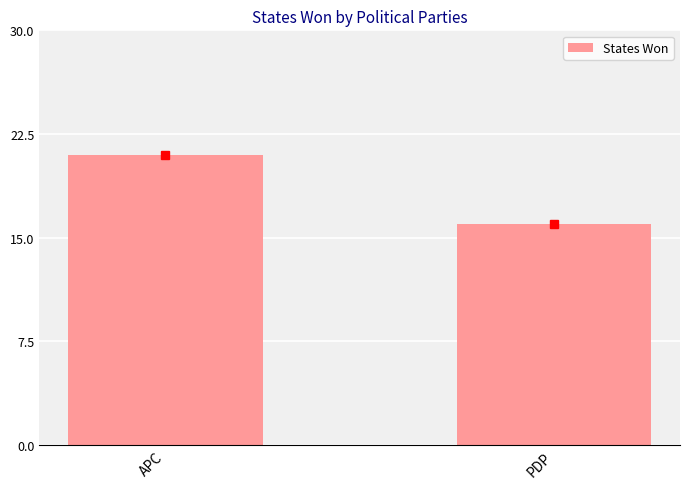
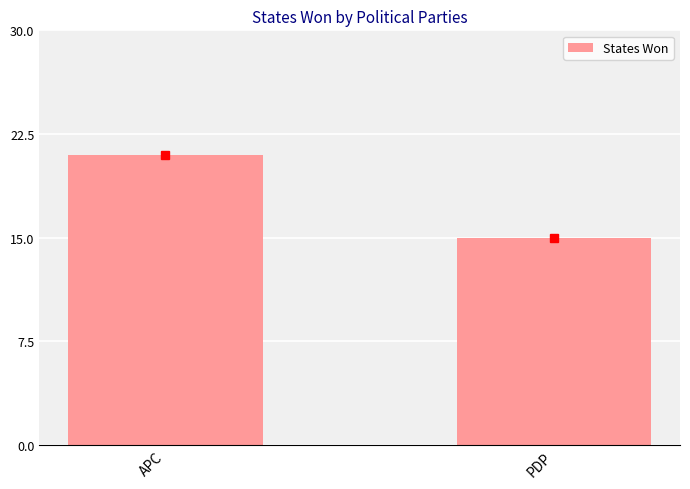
States Won, PDP: 16 -> 15
